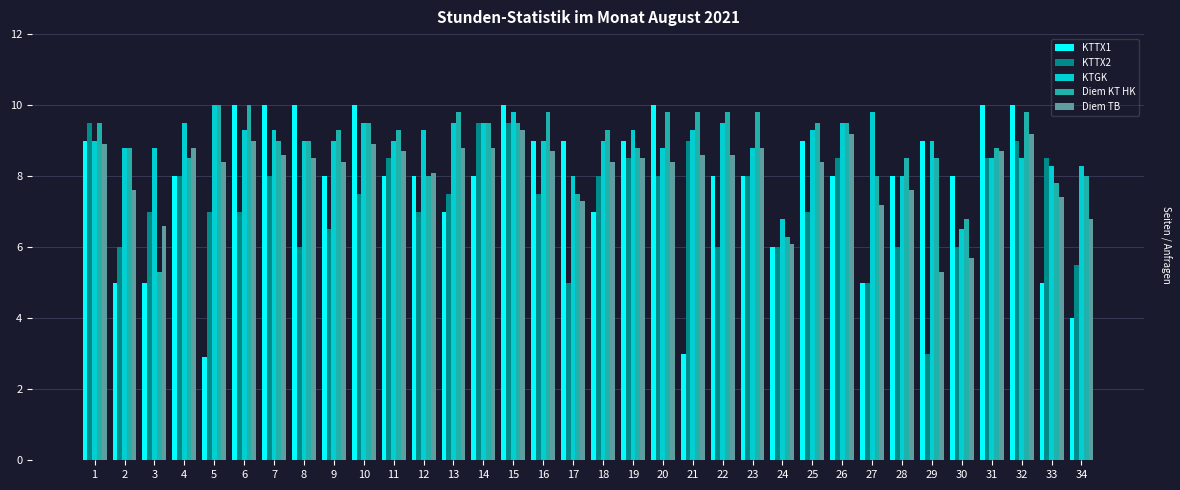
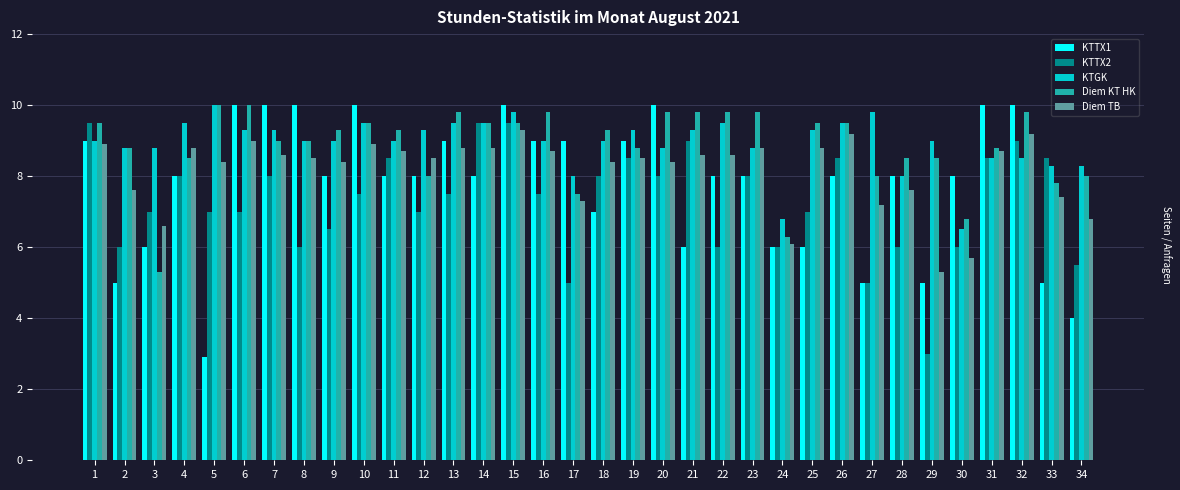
KTTX1, 3: 5 -> 6
Diem TB, 12: 8.1 -> 8.5
KTTX1, 13: 7 -> 9
KTTX1, 21: 3 -> 6
KTTX1, 25: 9 -> 6
Diem TB, 25: 8.4 -> 8.8
KTTX1, 29: 9 -> 5
